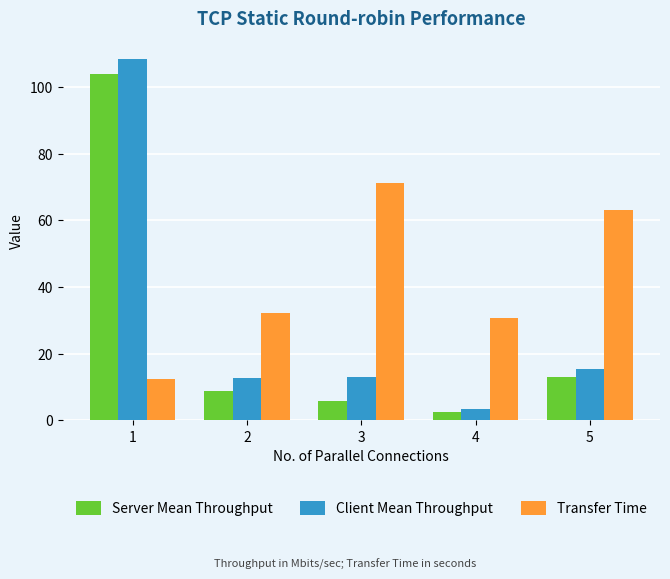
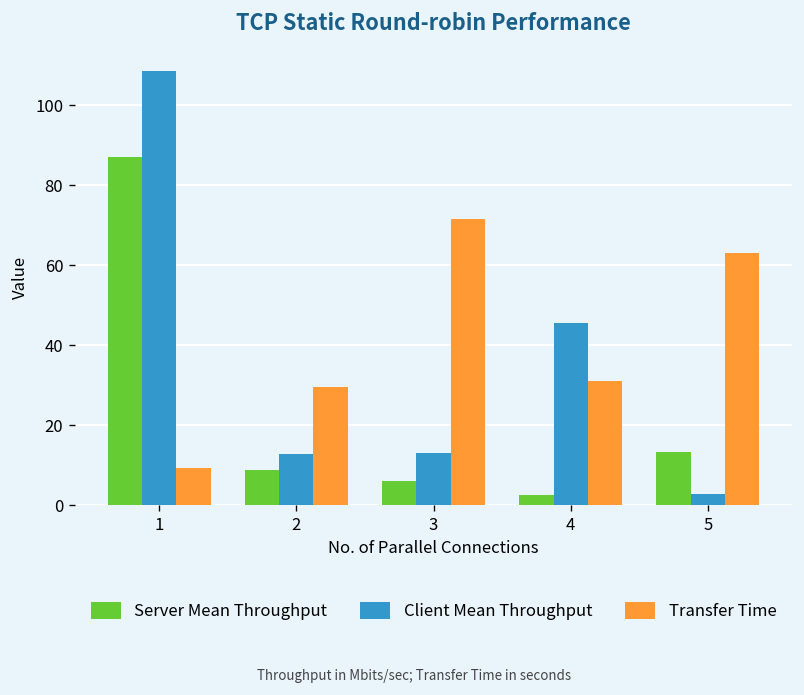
Server Mean Throughput, 1: 104 -> 87
Transfer Time, 1: 12 -> 9
Transfer Time, 2: 32 -> 30
Client Mean Throughput, 4: 3 -> 45
Client Mean Throughput, 5: 15 -> 3
